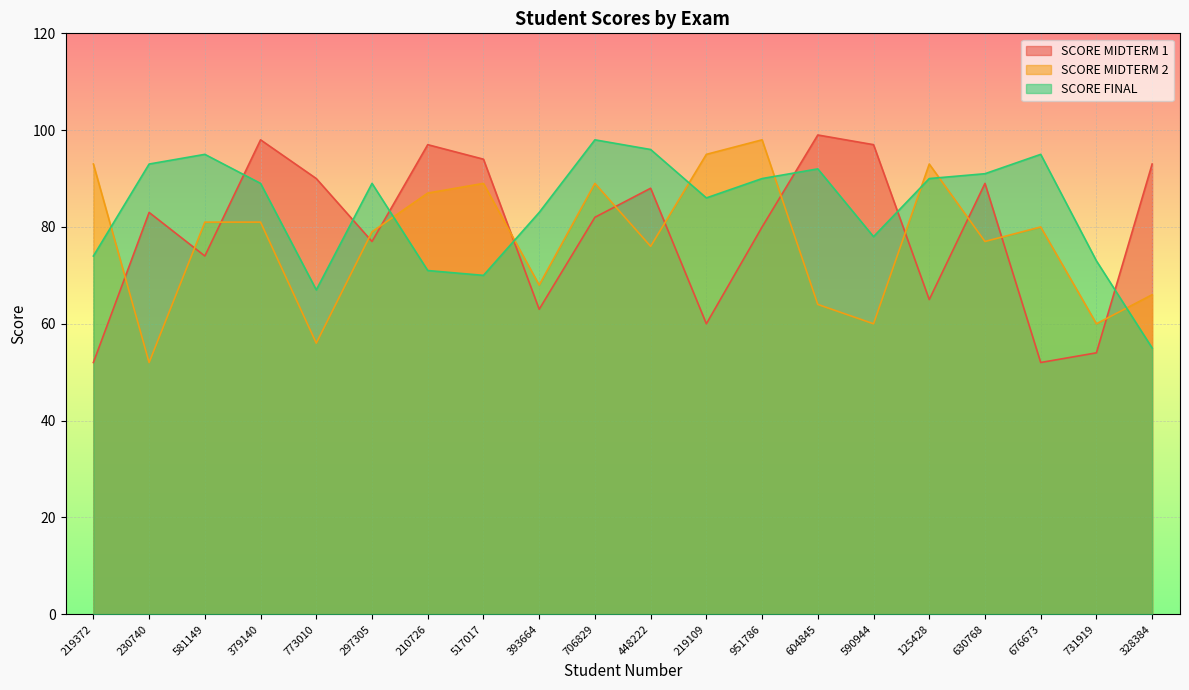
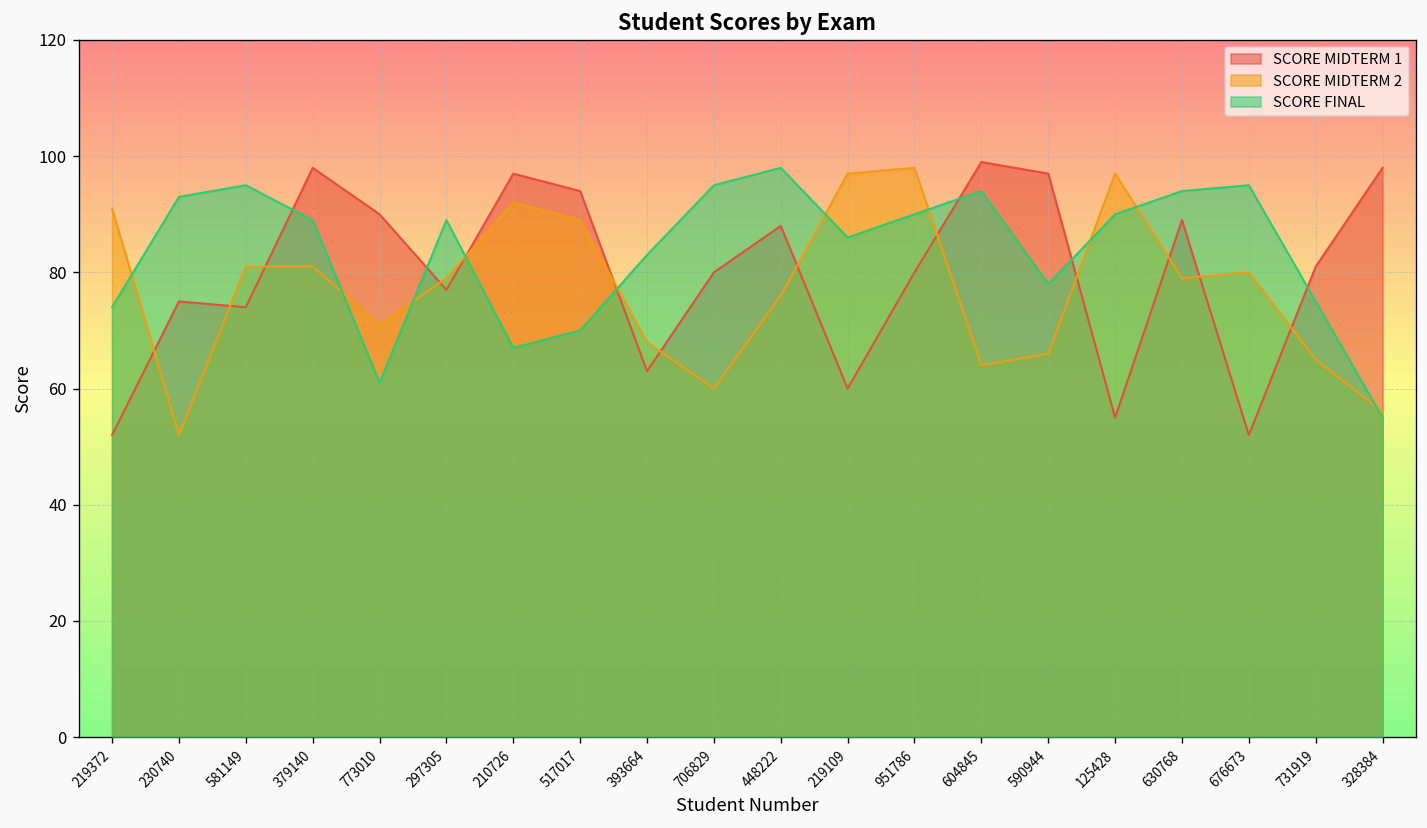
SCORE MIDTERM 2, 219372: 93 -> 91
SCORE MIDTERM 1, 230740: 83 -> 75
SCORE MIDTERM 2, 773010: 56 -> 71
SCORE FINAL, 773010: 67 -> 61
SCORE MIDTERM 2, 210726: 87 -> 92
SCORE FINAL, 210726: 71 -> 67
SCORE MIDTERM 1, 706829: 82 -> 80
SCORE MIDTERM 2, 706829: 89 -> 60
SCORE FINAL, 706829: 98 -> 95
SCORE FINAL, 448222: 96 -> 98
SCORE MIDTERM 2, 219109: 95 -> 97
SCORE FINAL, 604845: 92 -> 94
SCORE MIDTERM 2, 590944: 60 -> 66
SCORE MIDTERM 1, 125428: 65 -> 55
SCORE MIDTERM 2, 125428: 93 -> 97
SCORE MIDTERM 2, 630768: 77 -> 79
SCORE FINAL, 630768: 91 -> 94
SCORE MIDTERM 1, 731919: 54 -> 81
SCORE MIDTERM 2, 731919: 60 -> 65
SCORE FINAL, 731919: 73 -> 75
SCORE MIDTERM 1, 328384: 93 -> 98
SCORE MIDTERM 2, 328384: 66 -> 56
